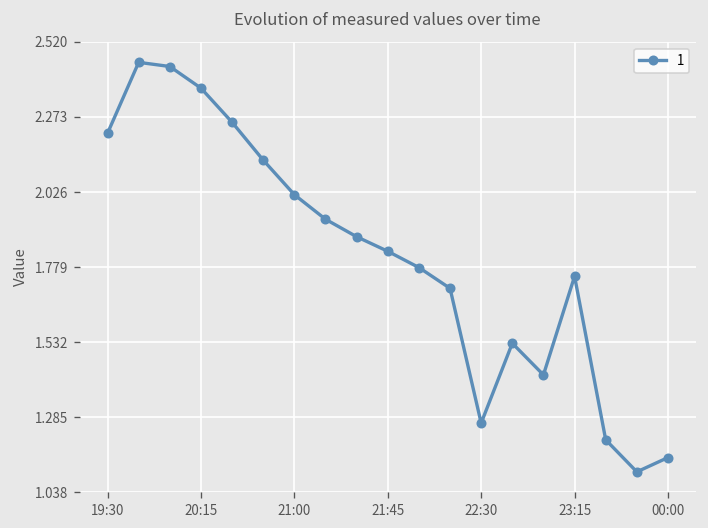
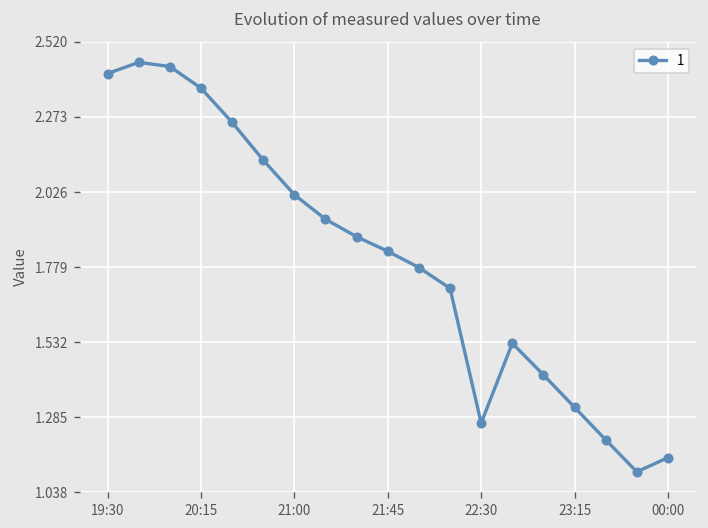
19:30: 2.22 -> 2.42
23:15: 1.75 -> 1.32
